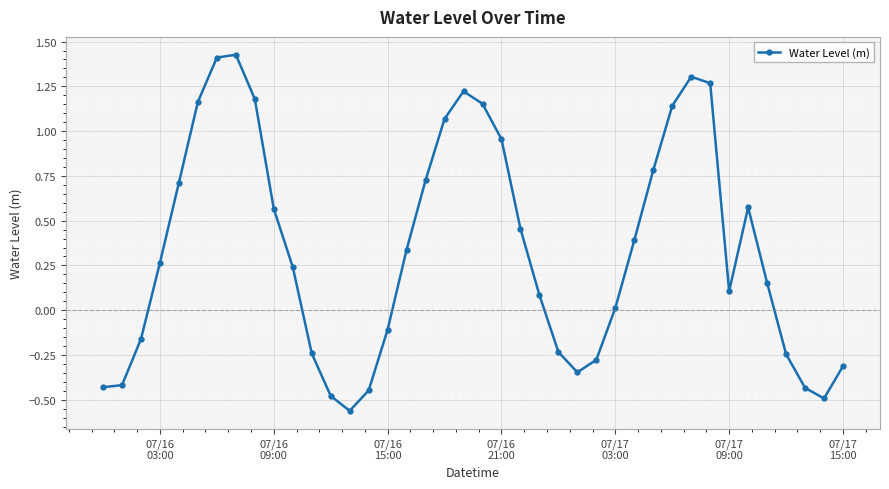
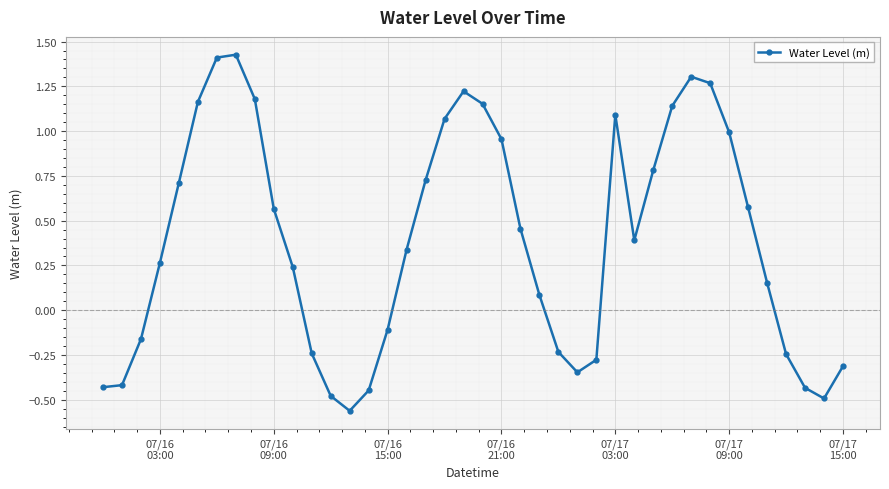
07/17 03:00: 0.01 -> 1.09
07/17 09:00: 0.11 -> 0.99
